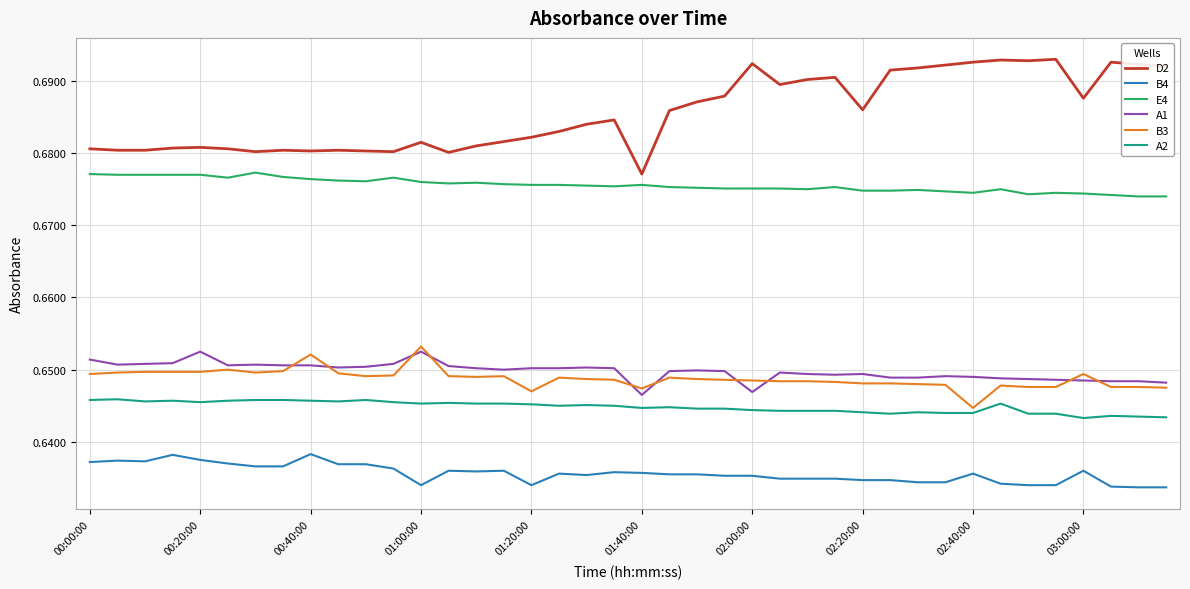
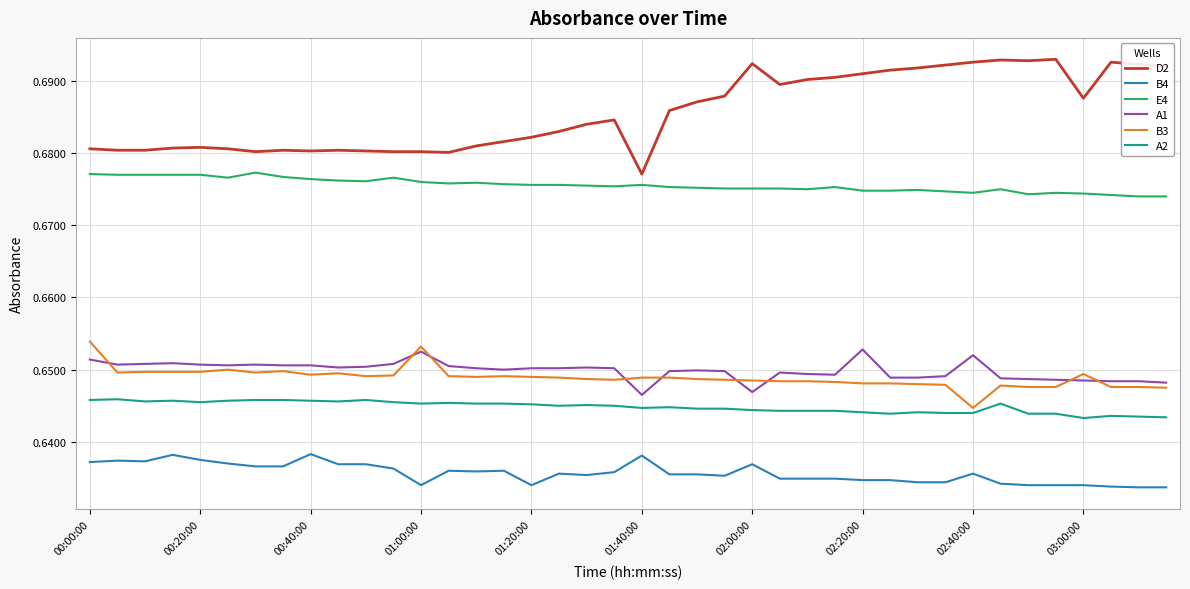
B3, 00:00:00: 0.649 -> 0.654
A1, 00:20:00: 0.653 -> 0.651
B3, 00:40:00: 0.652 -> 0.649
D2, 01:00:00: 0.682 -> 0.680
B3, 01:20:00: 0.647 -> 0.649
B4, 01:40:00: 0.636 -> 0.638
B3, 01:40:00: 0.647 -> 0.649
B4, 02:00:00: 0.635 -> 0.637
D2, 02:20:00: 0.686 -> 0.691
A1, 02:20:00: 0.649 -> 0.653
A1, 02:40:00: 0.649 -> 0.652
B4, 03:00:00: 0.636 -> 0.634
